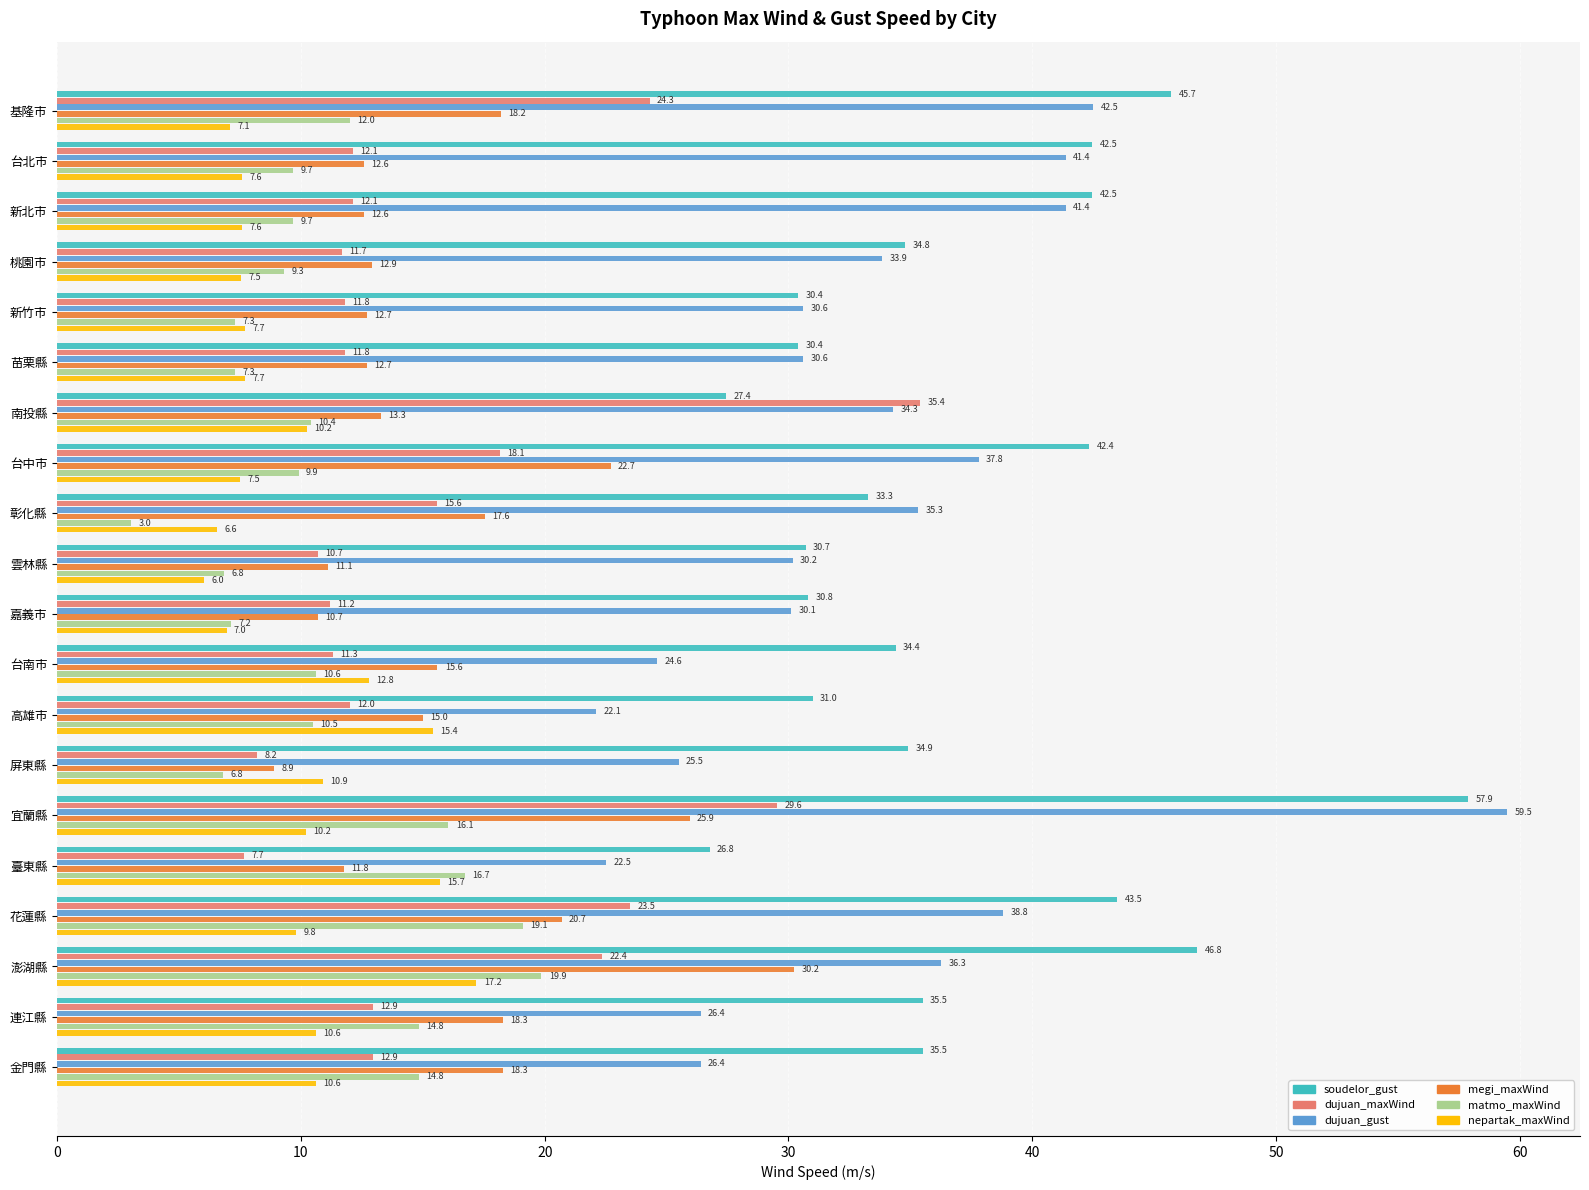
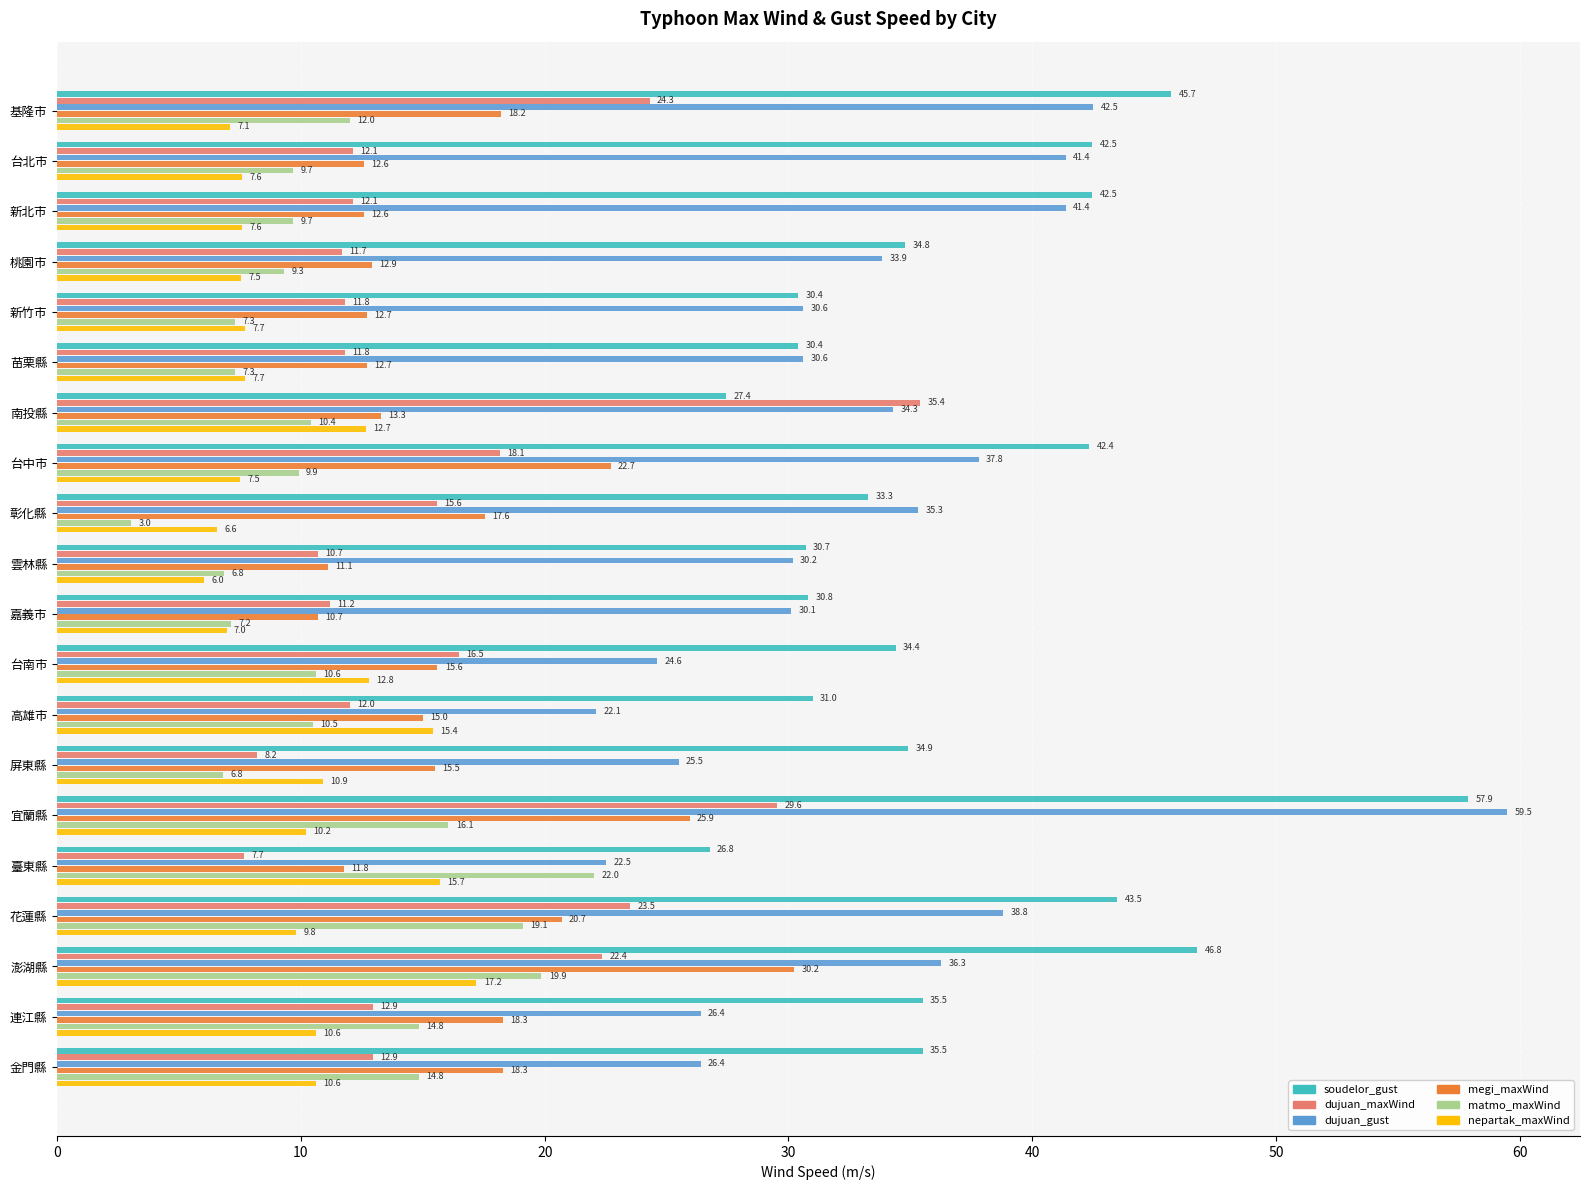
nepartak_maxWind, 南投縣: 10.2 -> 12.7
dujuan_maxWind, 台南市: 11.3 -> 16.5
megi_maxWind, 屏東縣: 8.9 -> 15.5
matmo_maxWind, 臺東縣: 16.7 -> 22.0
